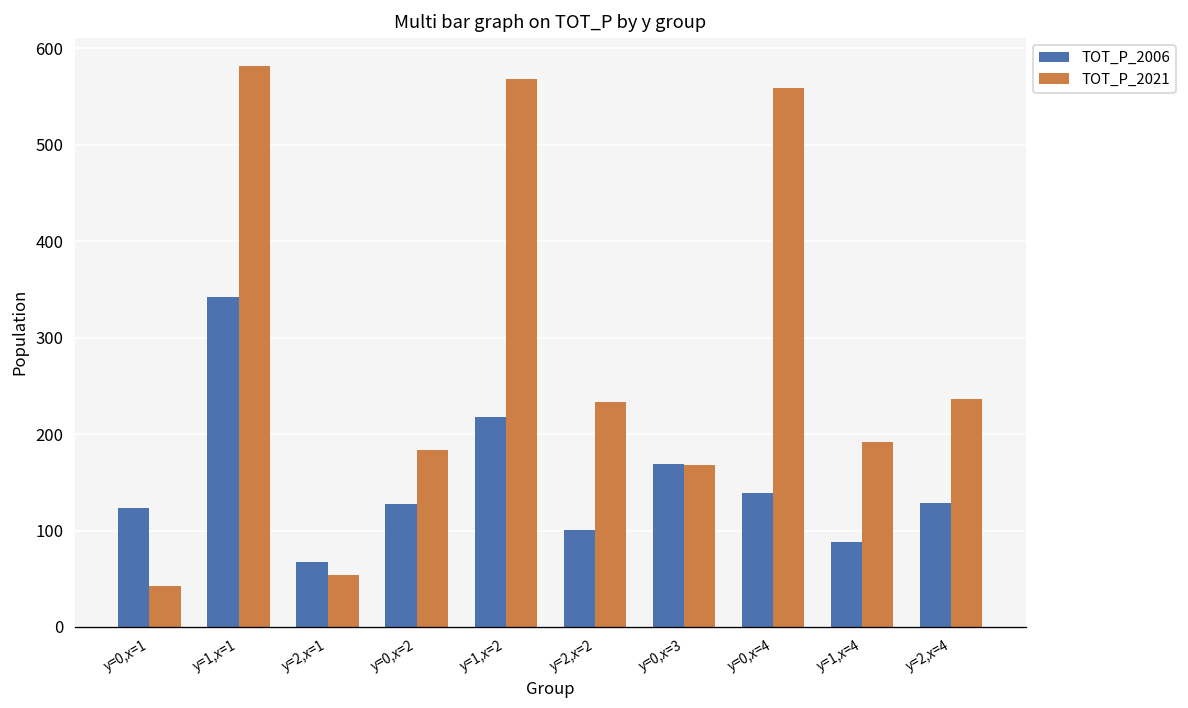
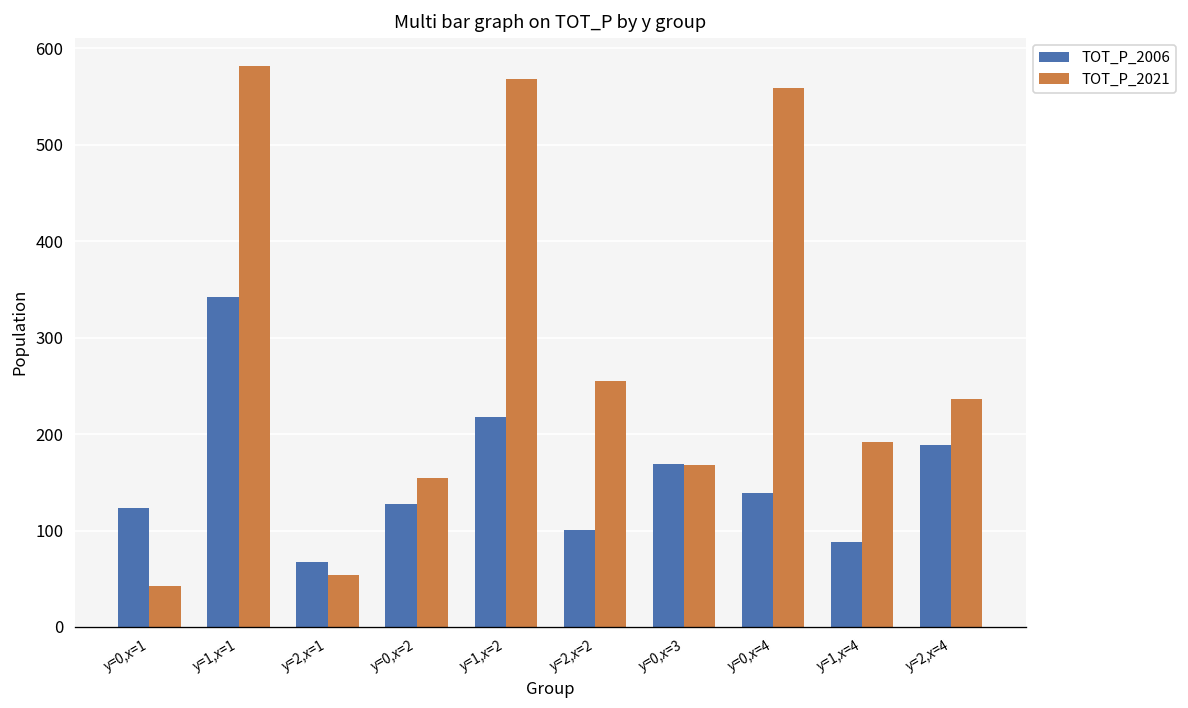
TOT_P_2021, y=0,x=2: 180 -> 150
TOT_P_2021, y=2,x=2: 230 -> 260
TOT_P_2006, y=2,x=4: 130 -> 190
